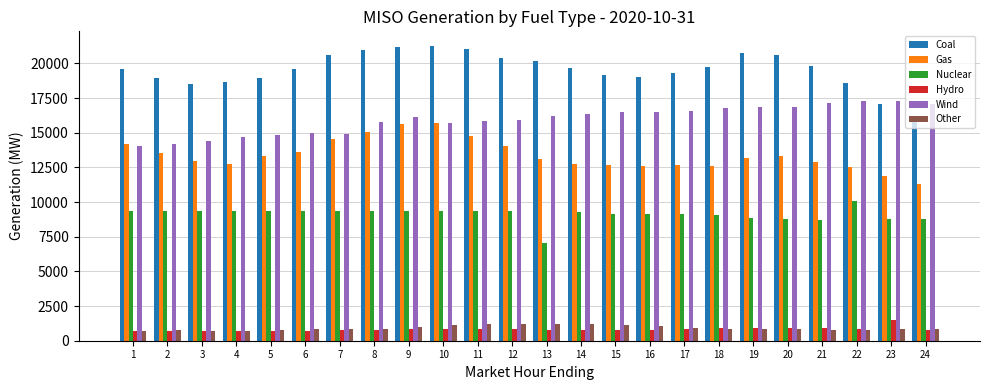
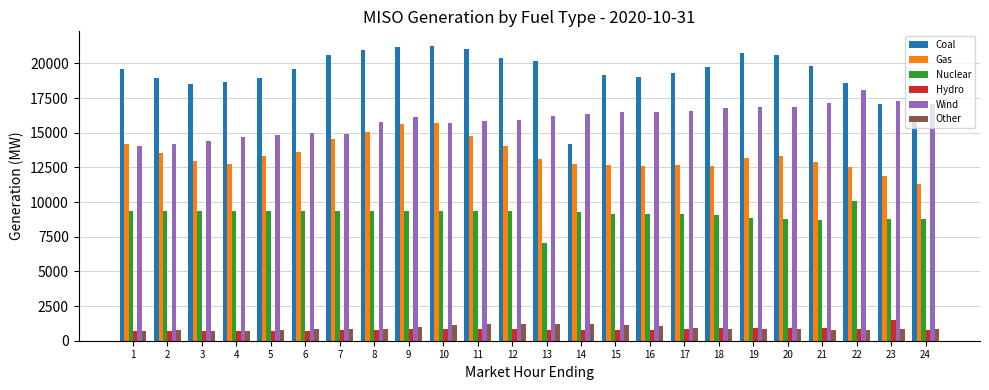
Coal, 14: 19700 -> 14200
Wind, 22: 17300 -> 18100
